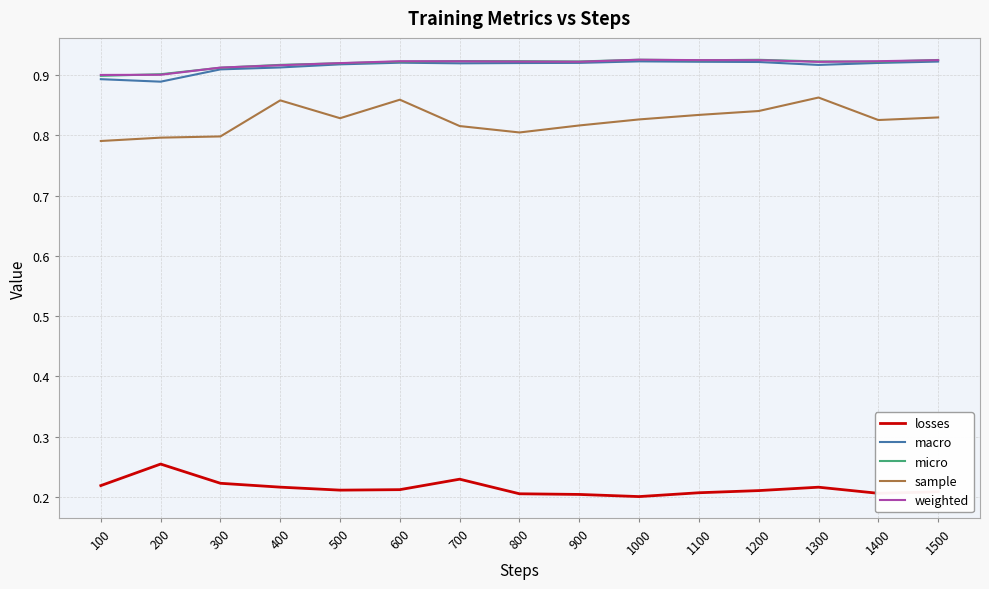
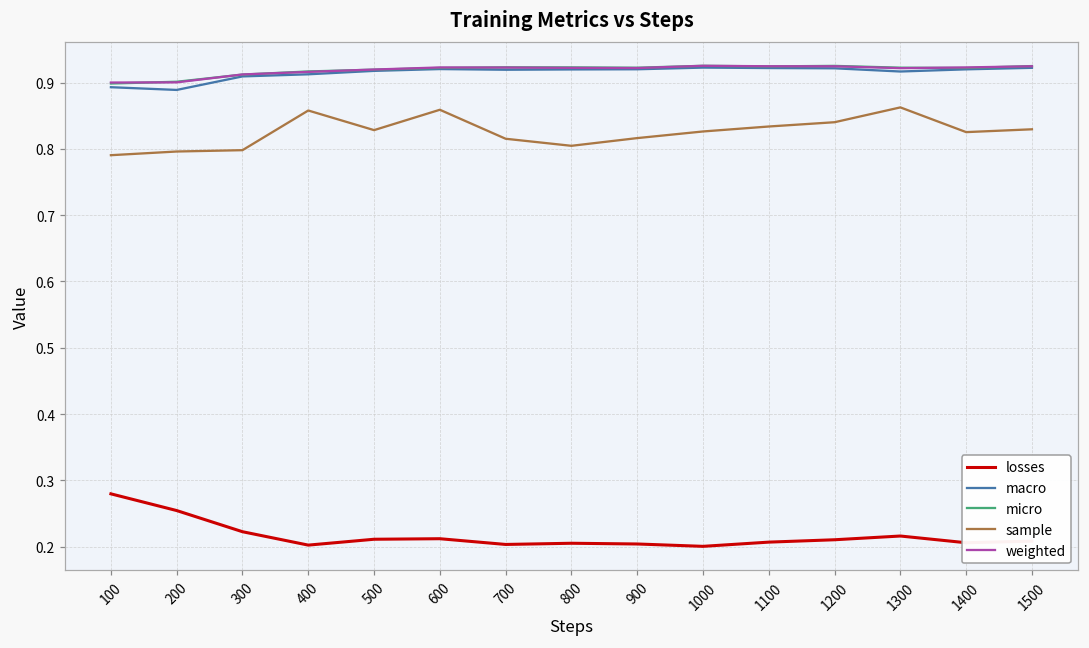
losses, 100: 0.22 -> 0.28
losses, 400: 0.22 -> 0.20
losses, 700: 0.23 -> 0.20
